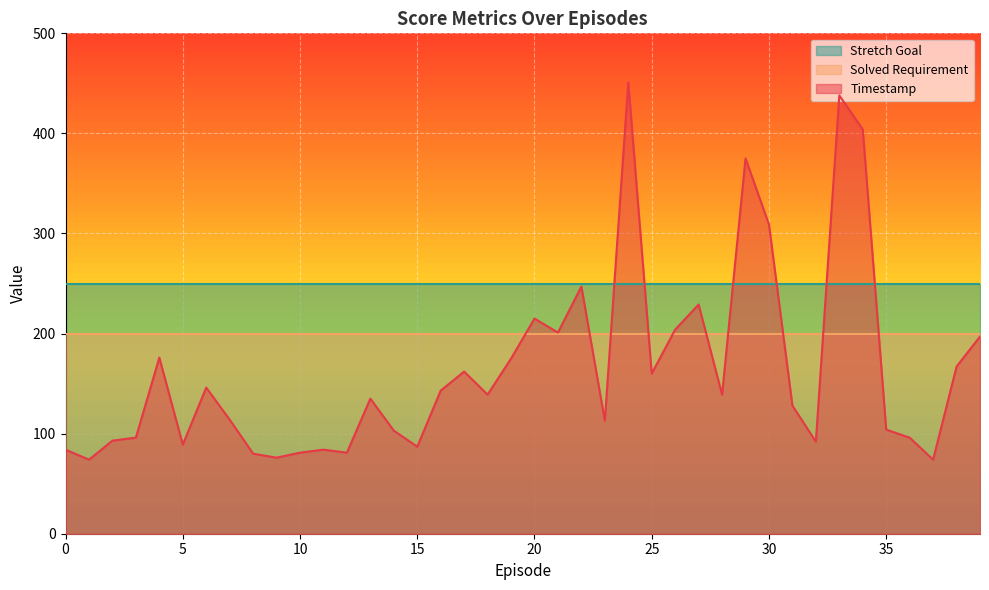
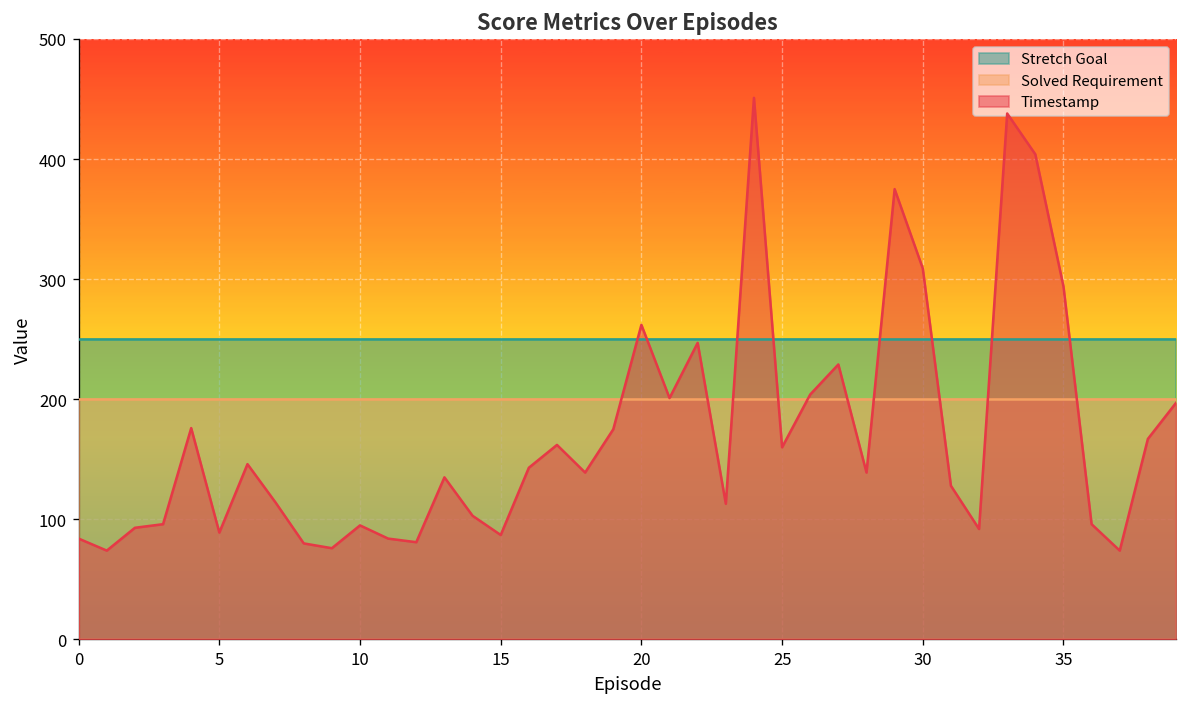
Timestamp, 10: 81 -> 95
Timestamp, 20: 215 -> 262
Timestamp, 35: 104 -> 294
